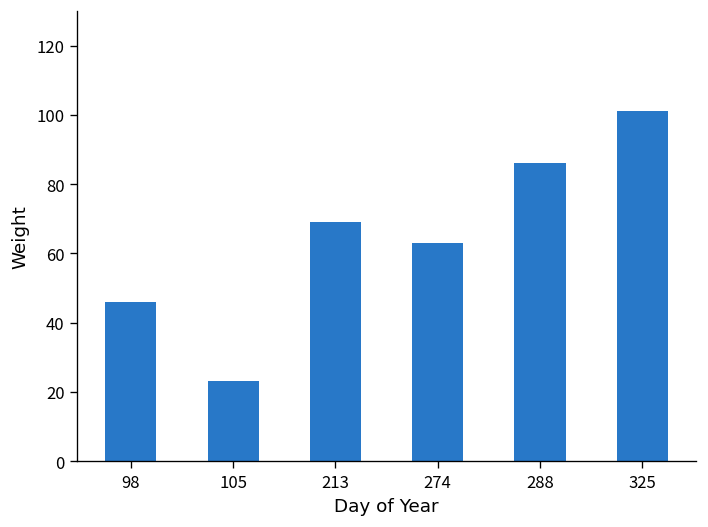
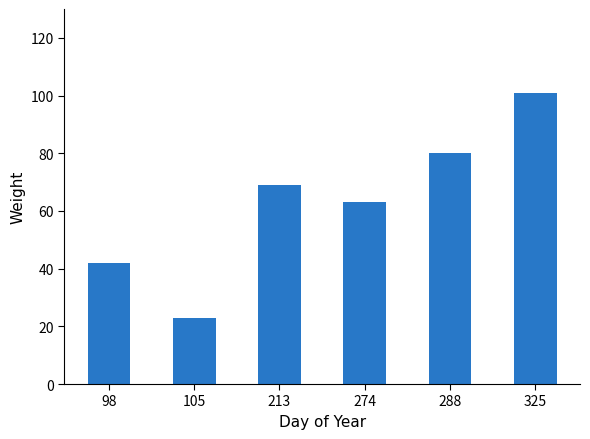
98: 46 -> 42
288: 86 -> 80
